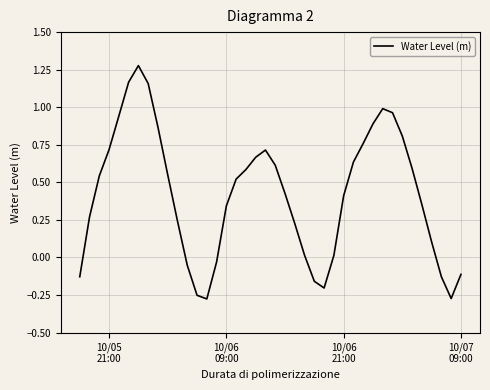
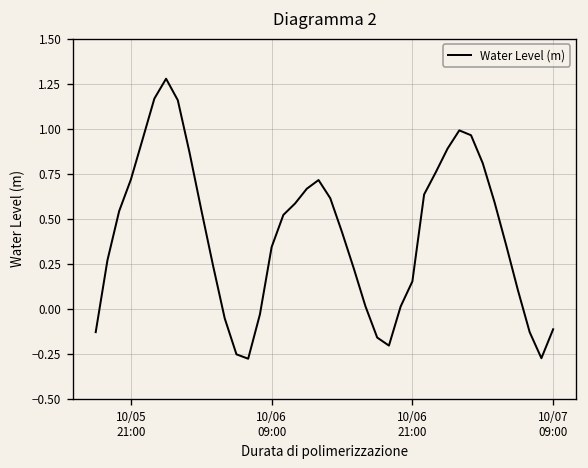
10/06 21:00: 0.41 -> 0.15
